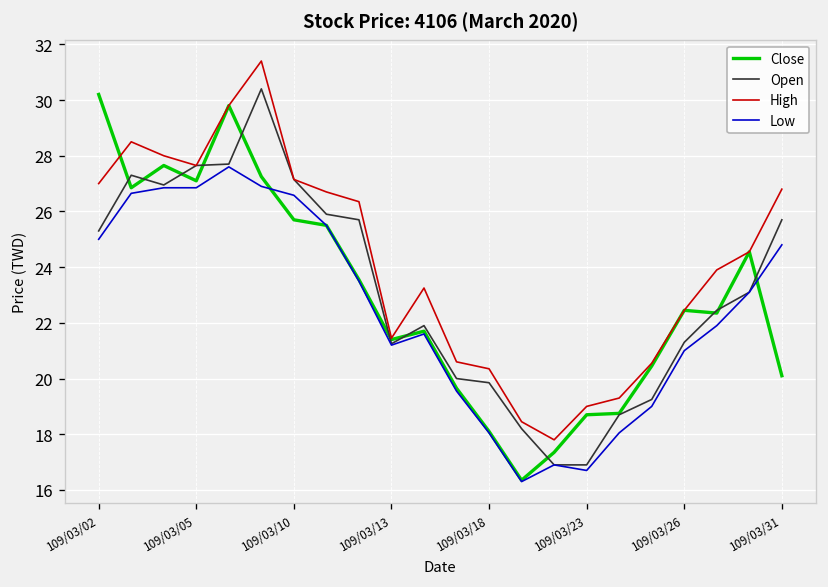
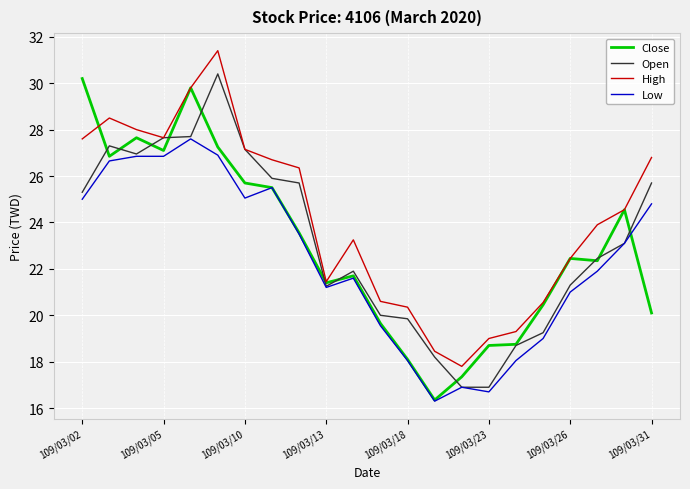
High, 109/03/02: 27.0 -> 27.6
Low, 109/03/10: 26.6 -> 25.1
